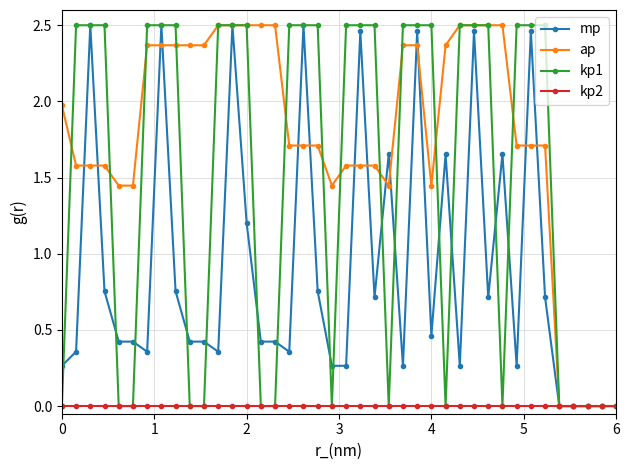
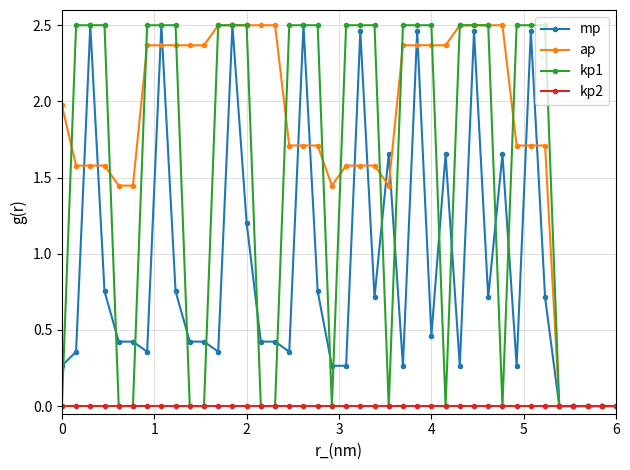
ap, 4: 1.45 -> 2.37
